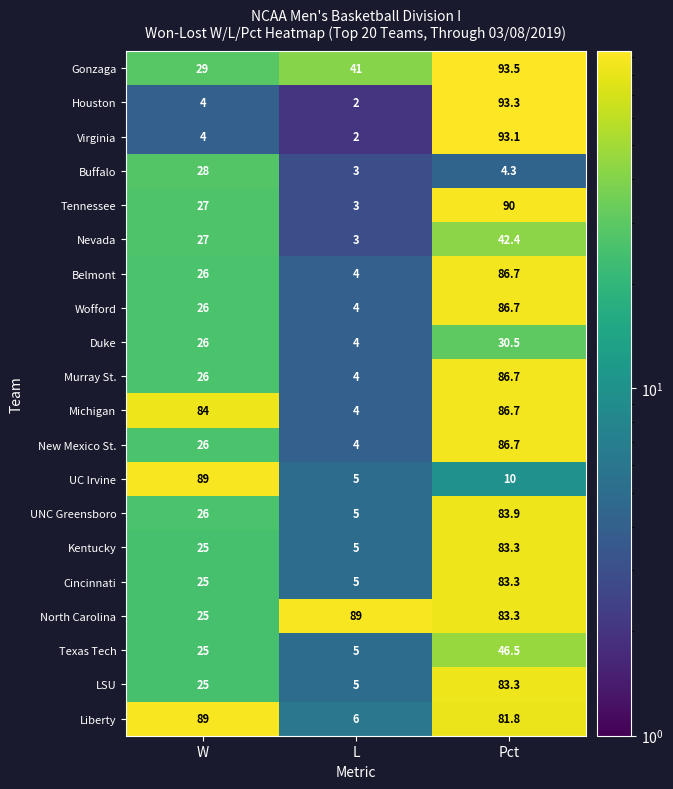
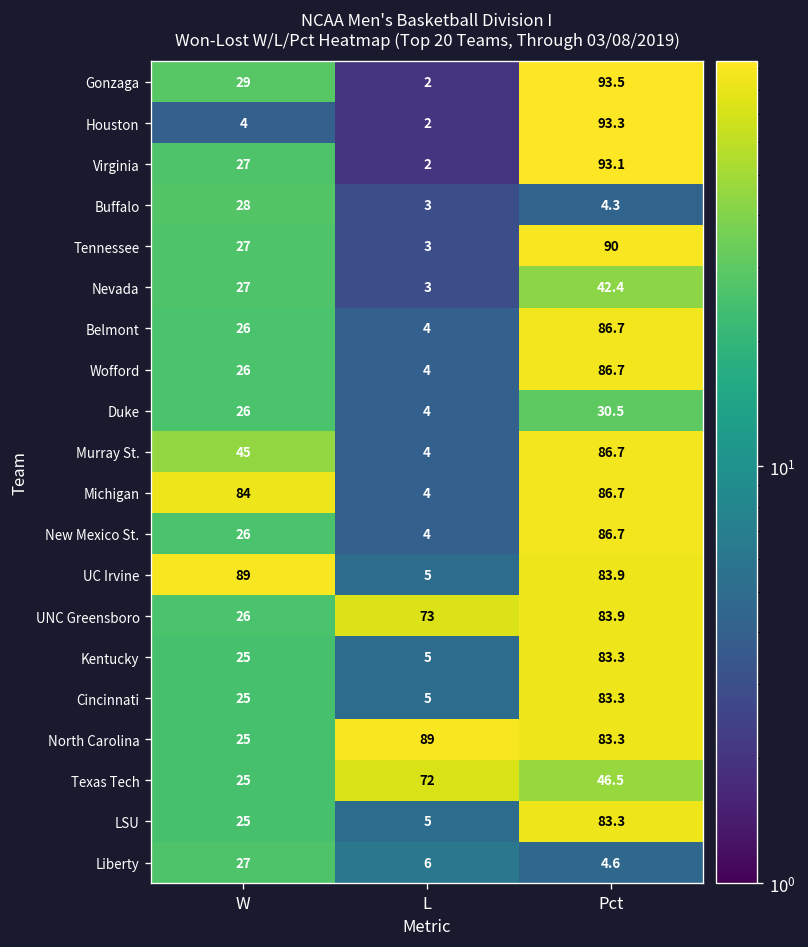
Gonzaga, L: 41 -> 2
Virginia, W: 4 -> 27
Murray St., W: 26 -> 45
UC Irvine, Pct: 10 -> 83.9
UNC Greensboro, L: 5 -> 73
Texas Tech, L: 5 -> 72
Liberty, W: 89 -> 27
Liberty, Pct: 81.8 -> 4.6
